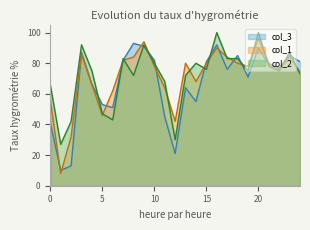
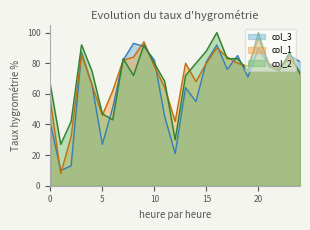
col_3, 5: 53 -> 27
col_2, 15: 76 -> 88
